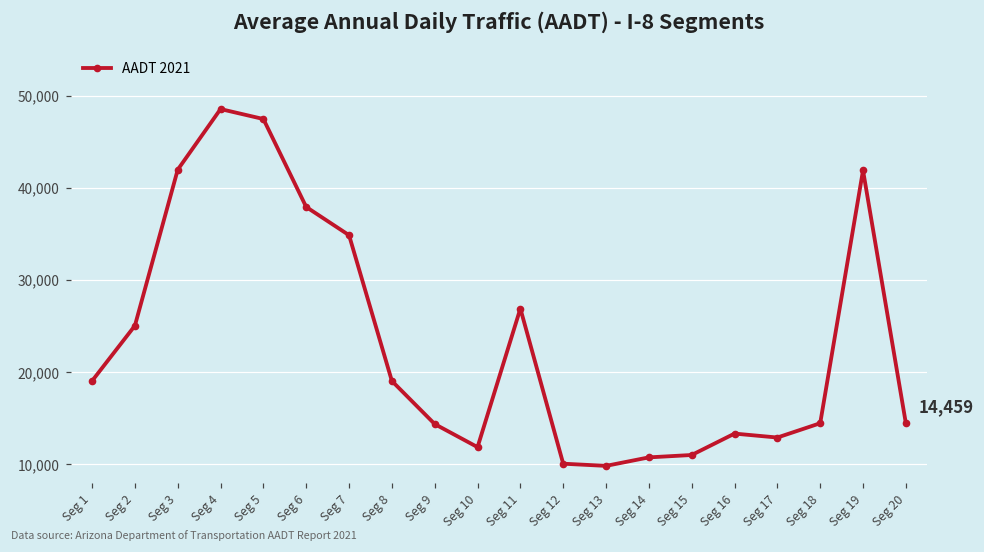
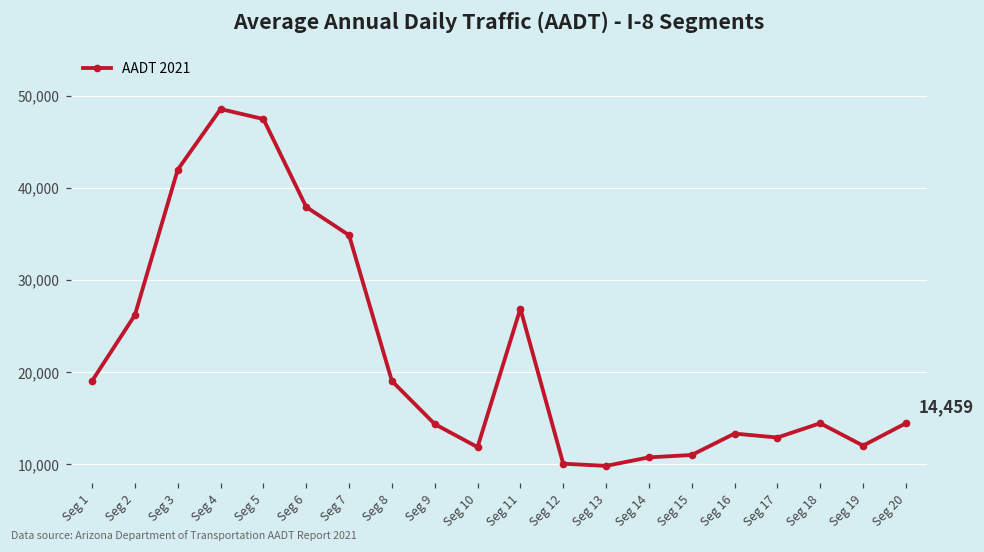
Seg 2: 25,000 -> 26,000
Seg 19: 42,000 -> 12,000
